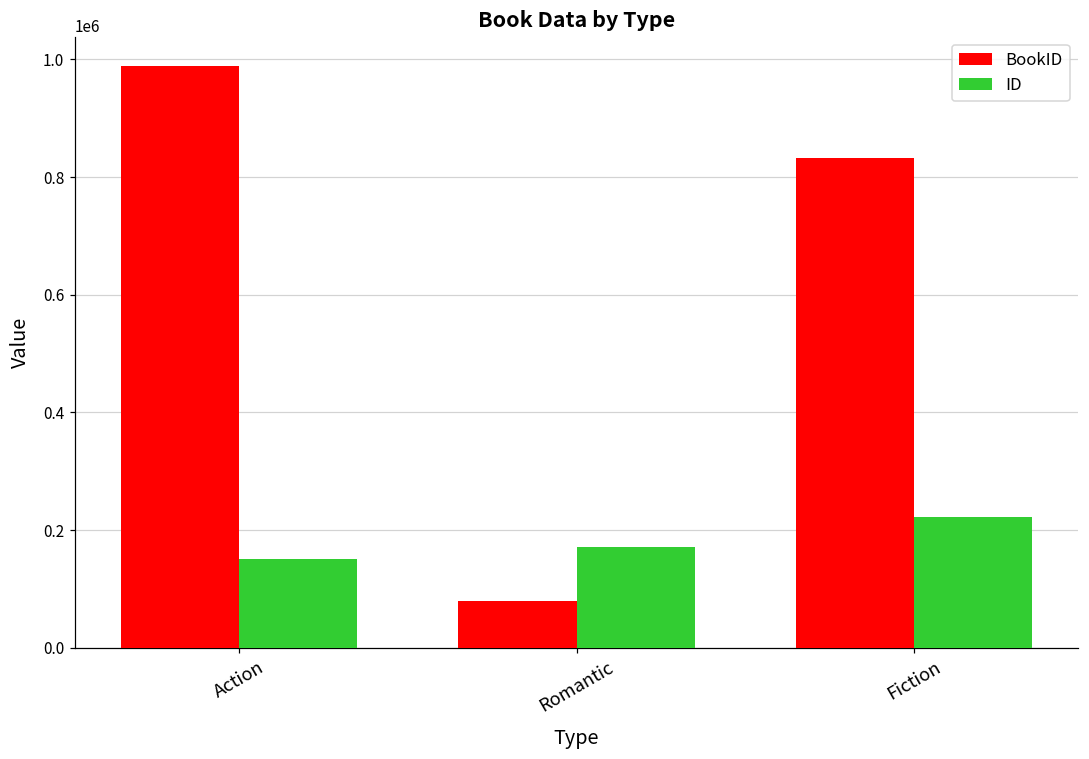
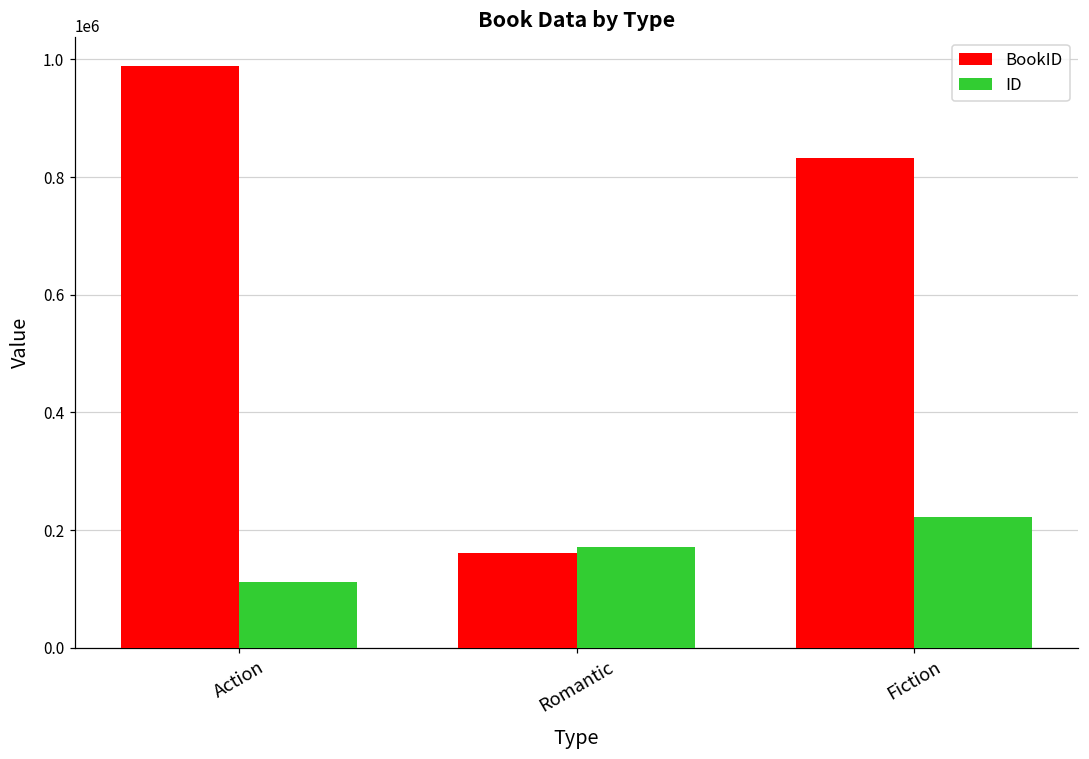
ID, Action: 150000 -> 110000
BookID, Romantic: 80000 -> 160000
